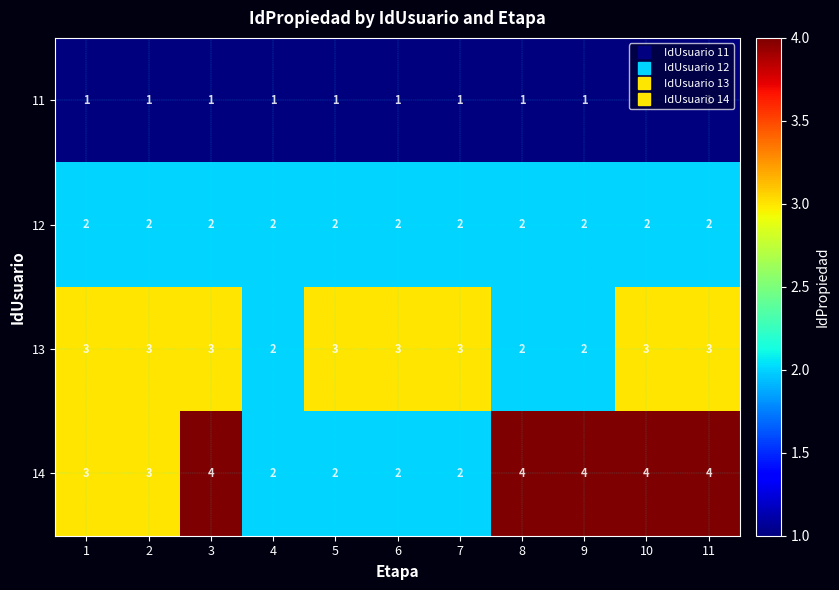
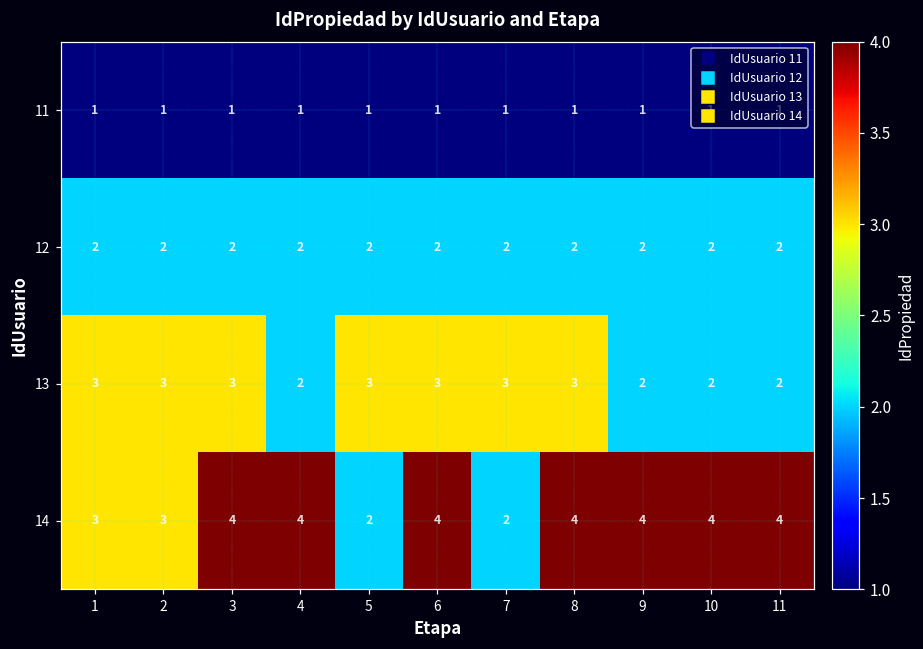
13, 8: 2 -> 3
13, 10: 3 -> 2
13, 11: 3 -> 2
14, 4: 2 -> 4
14, 6: 2 -> 4
